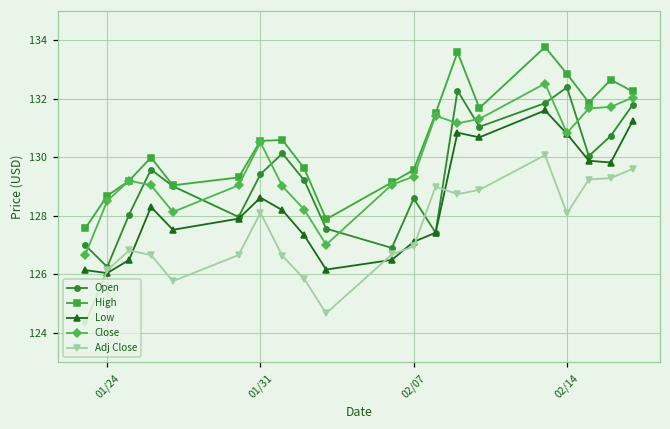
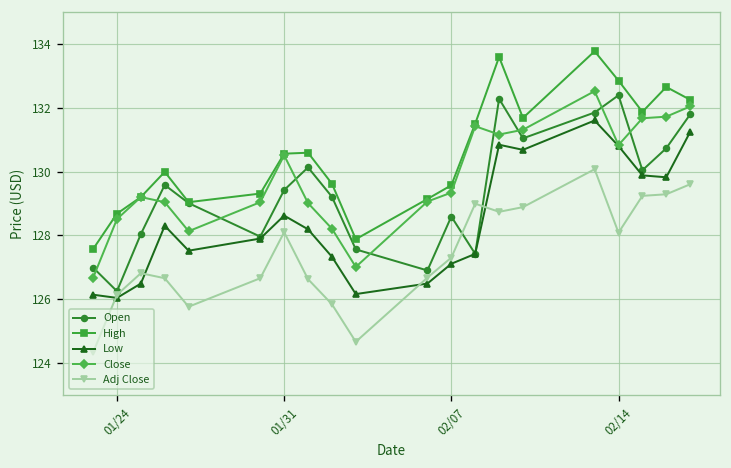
Adj Close, 02/07: 127.0 -> 127.3
